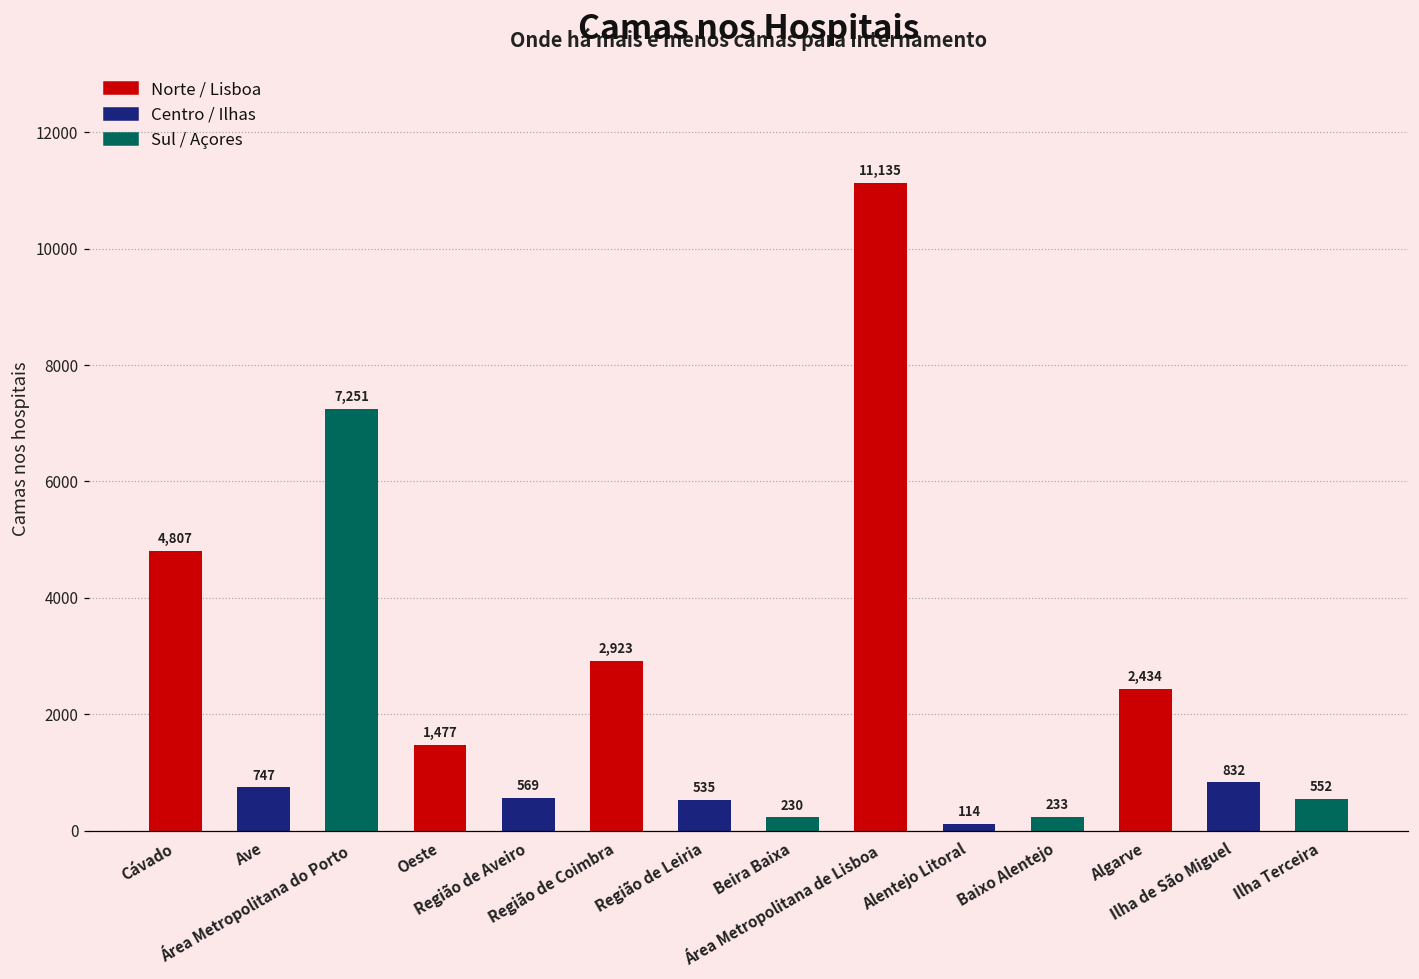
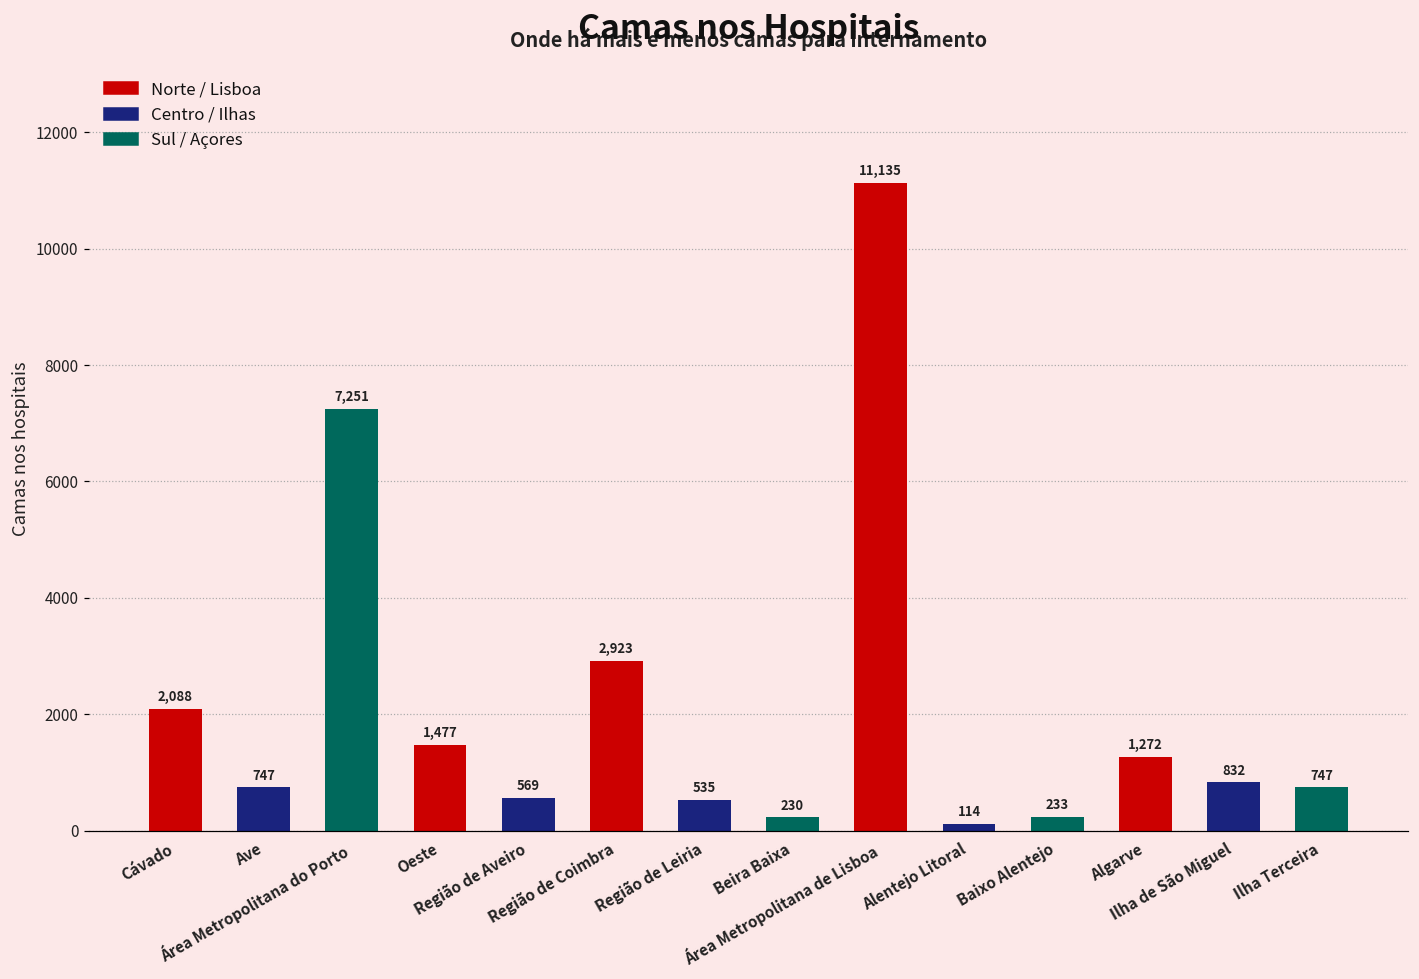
Cávado: 4,807 -> 2,088
Algarve: 2,434 -> 1,272
Ilha Terceira: 552 -> 747
